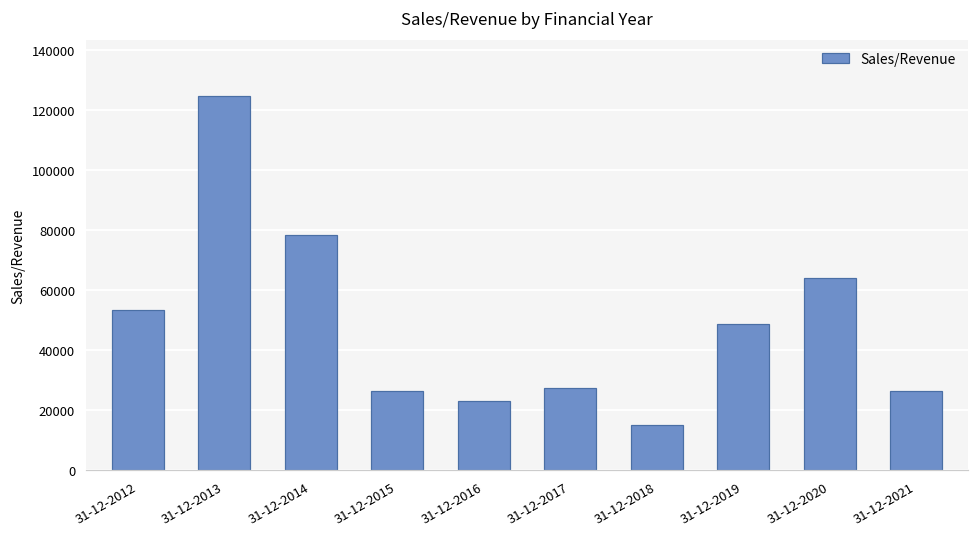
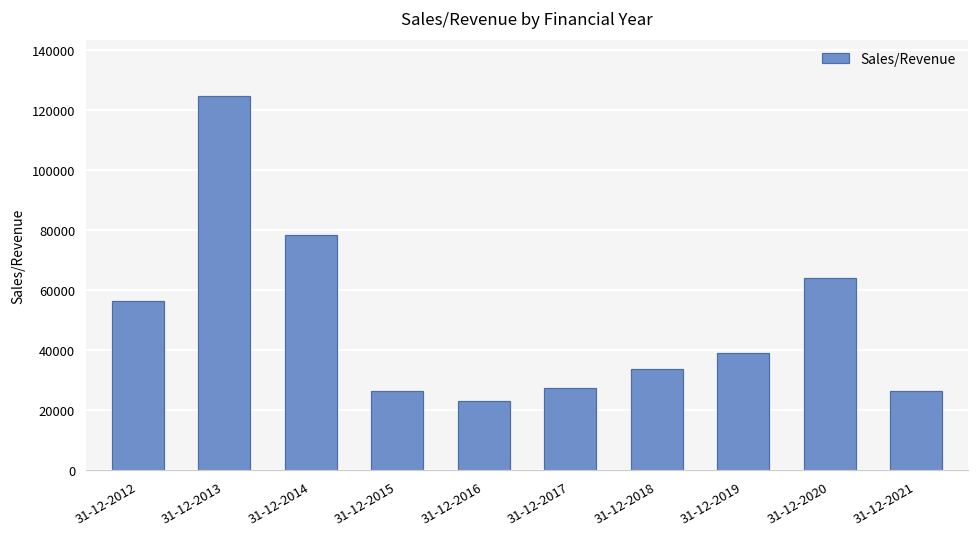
31-12-2012: 53000 -> 57000
31-12-2018: 15000 -> 34000
31-12-2019: 49000 -> 39000
